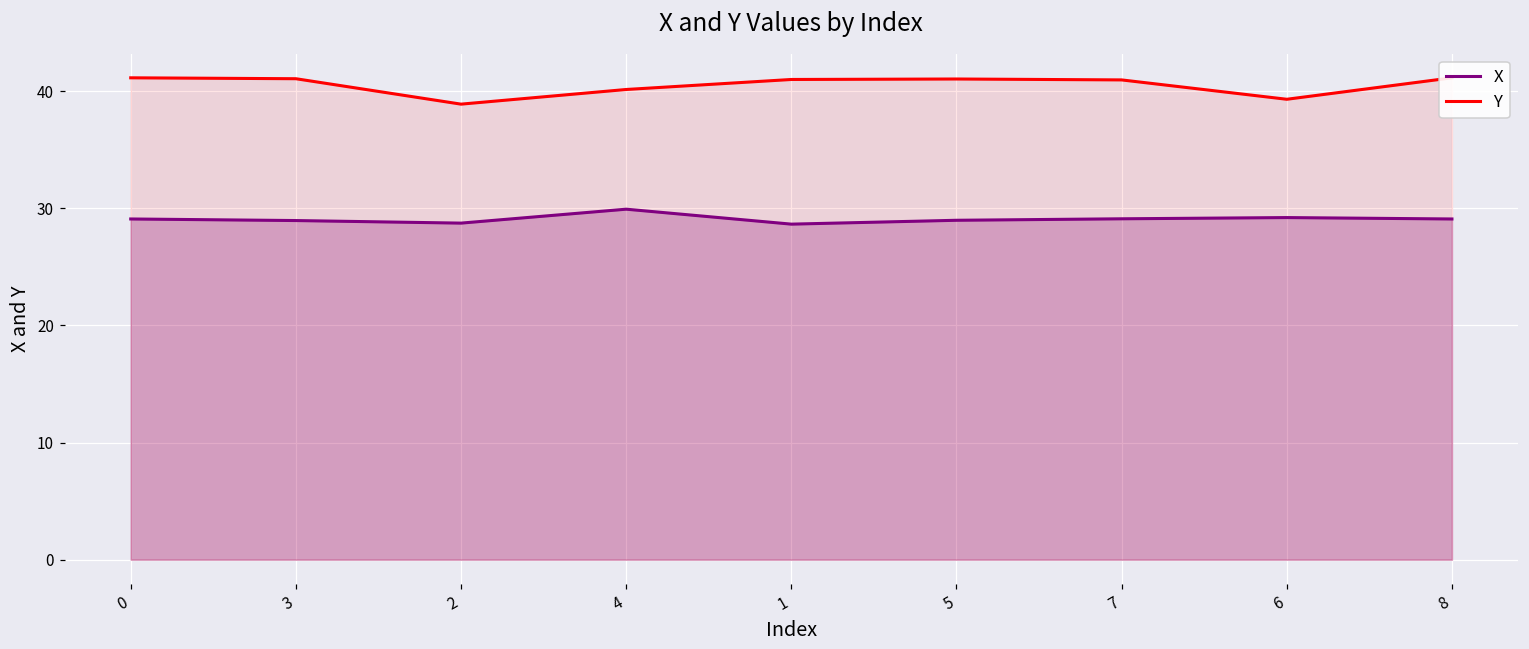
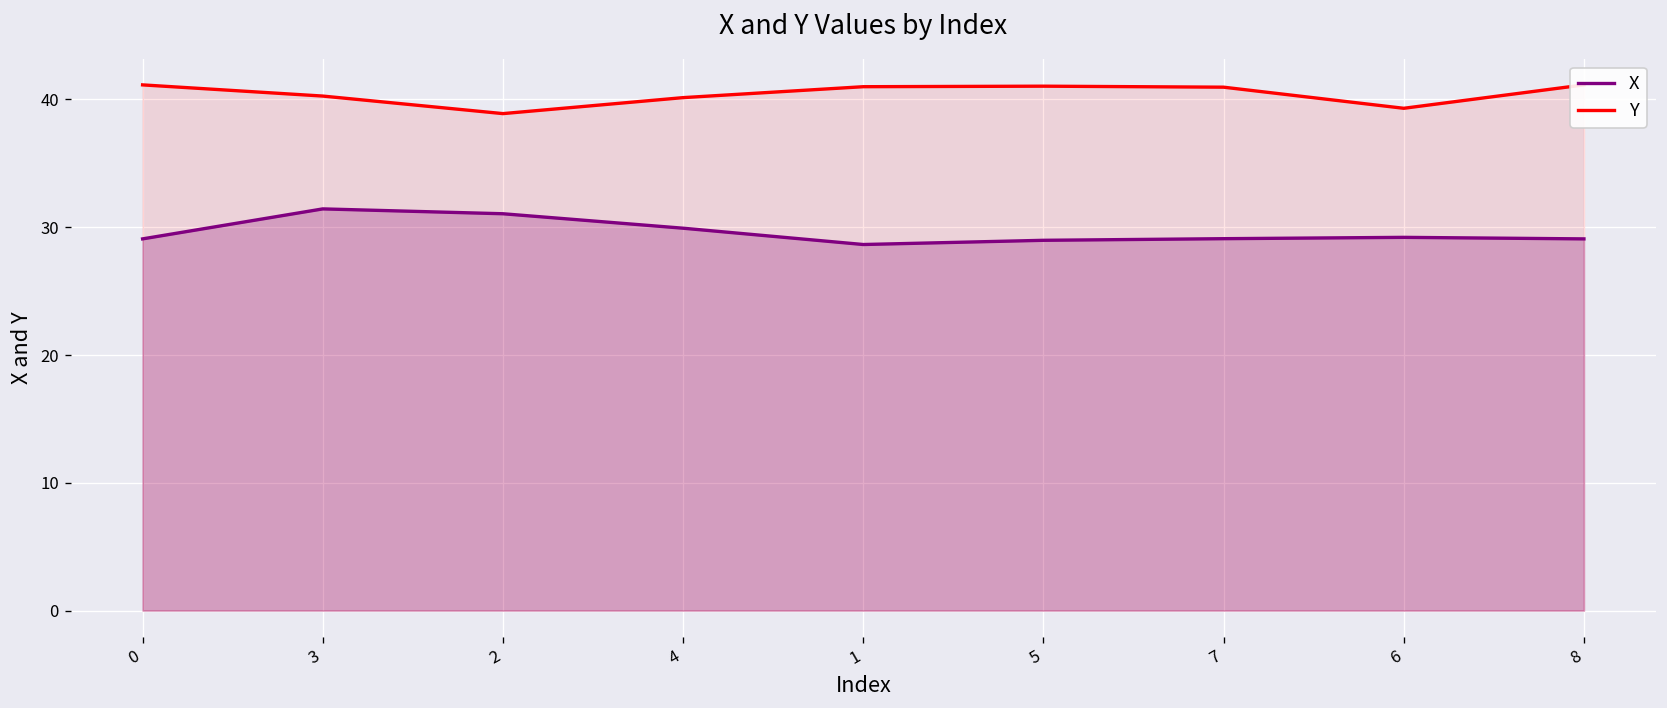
X, 3: 29.0 -> 31.4
Y, 3: 41.1 -> 40.3
X, 2: 28.7 -> 31.1
